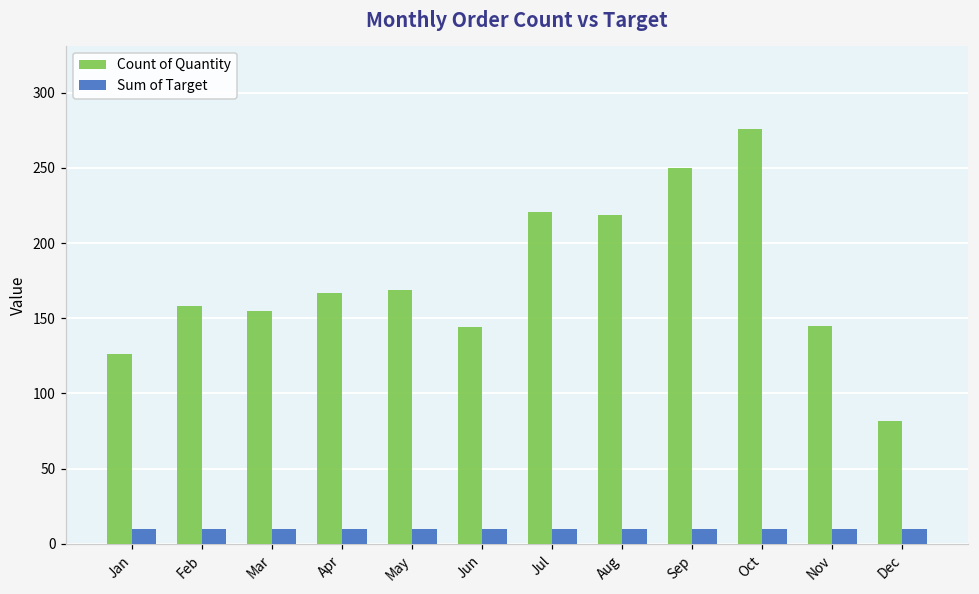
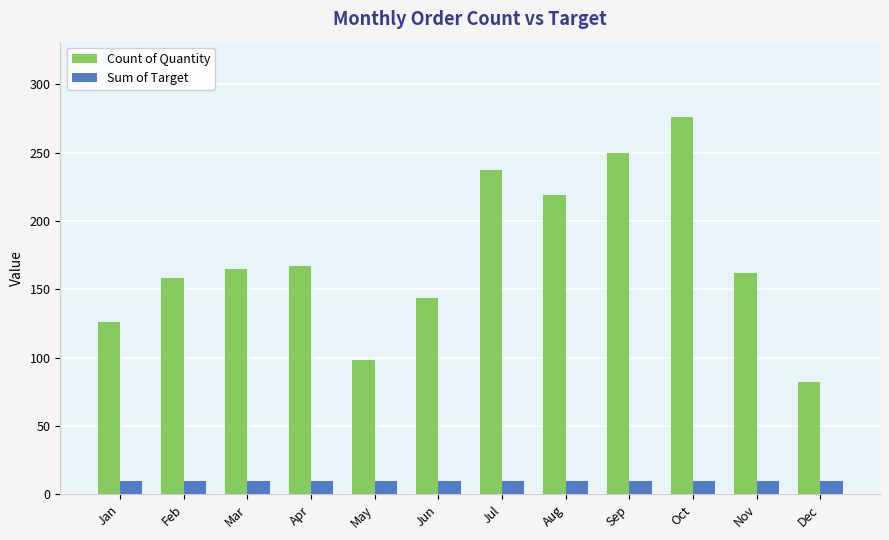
Count of Quantity, Mar: 155 -> 165
Count of Quantity, May: 169 -> 98
Count of Quantity, Jul: 221 -> 237
Count of Quantity, Nov: 145 -> 162
